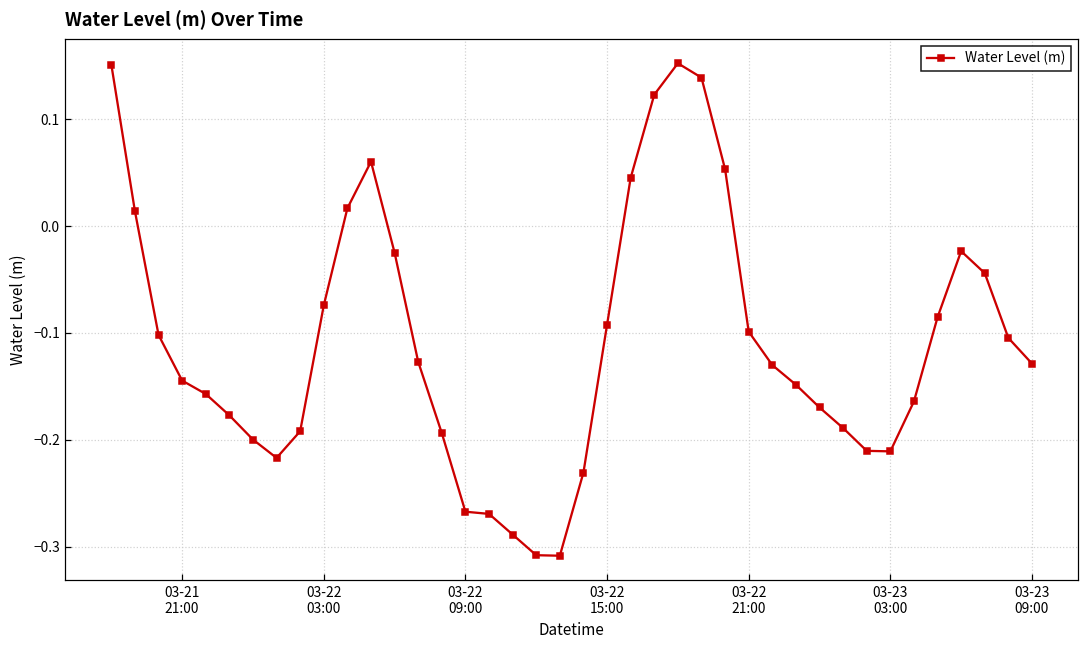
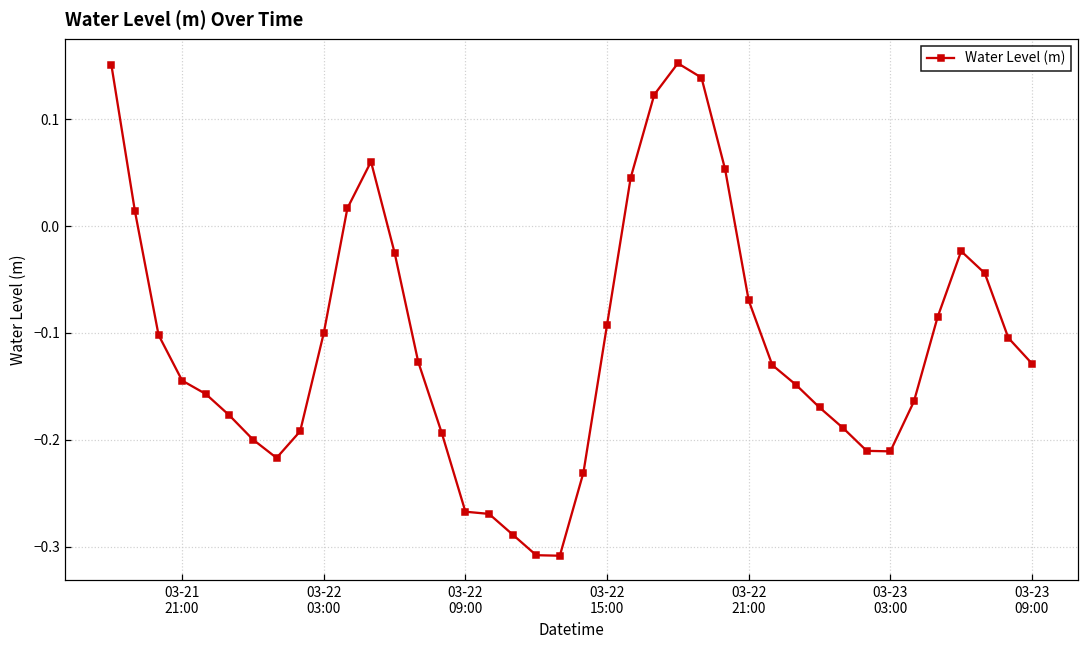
03-22 03:00: -0.07 -> -0.10
03-22 21:00: -0.10 -> -0.07
